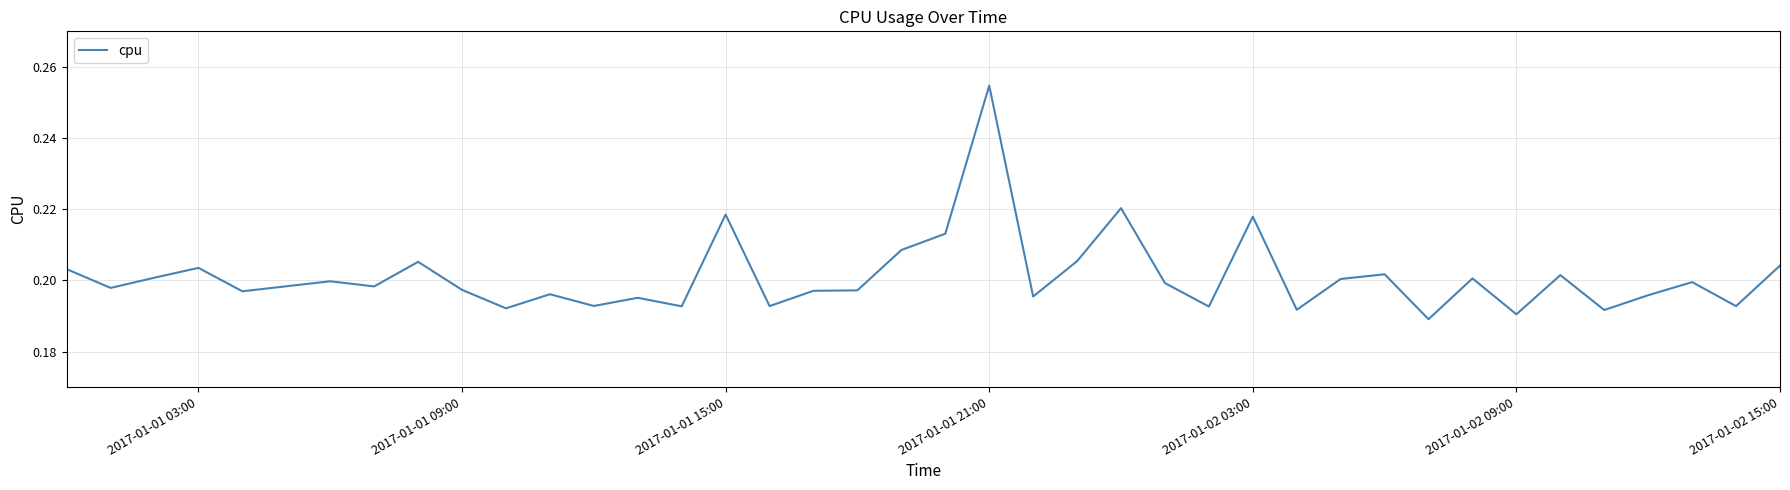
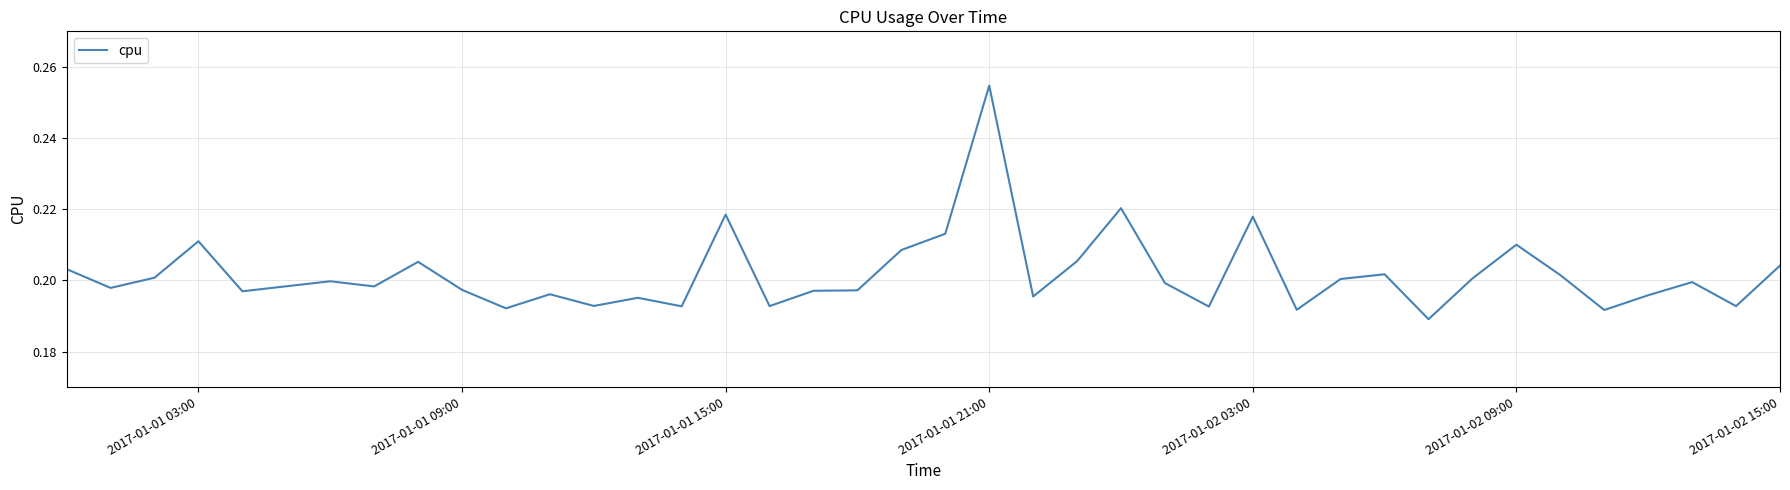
2017-01-01 03:00: 0.204 -> 0.211
2017-01-02 09:00: 0.190 -> 0.210
